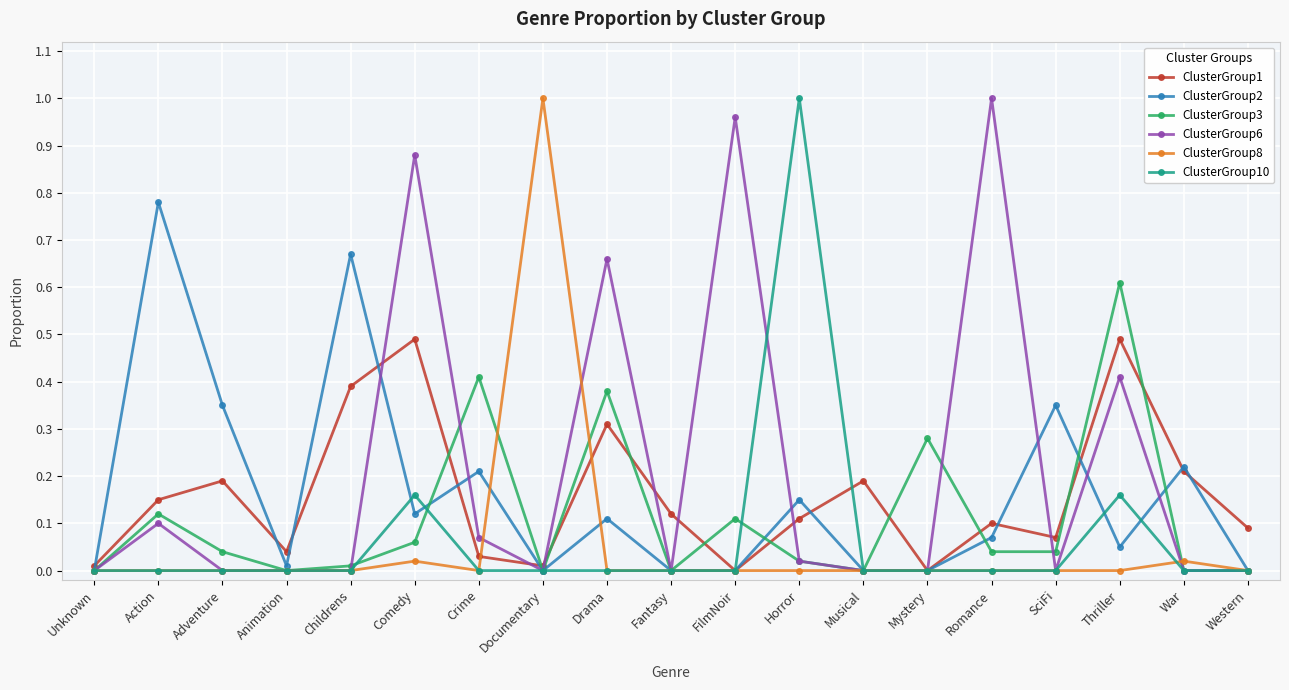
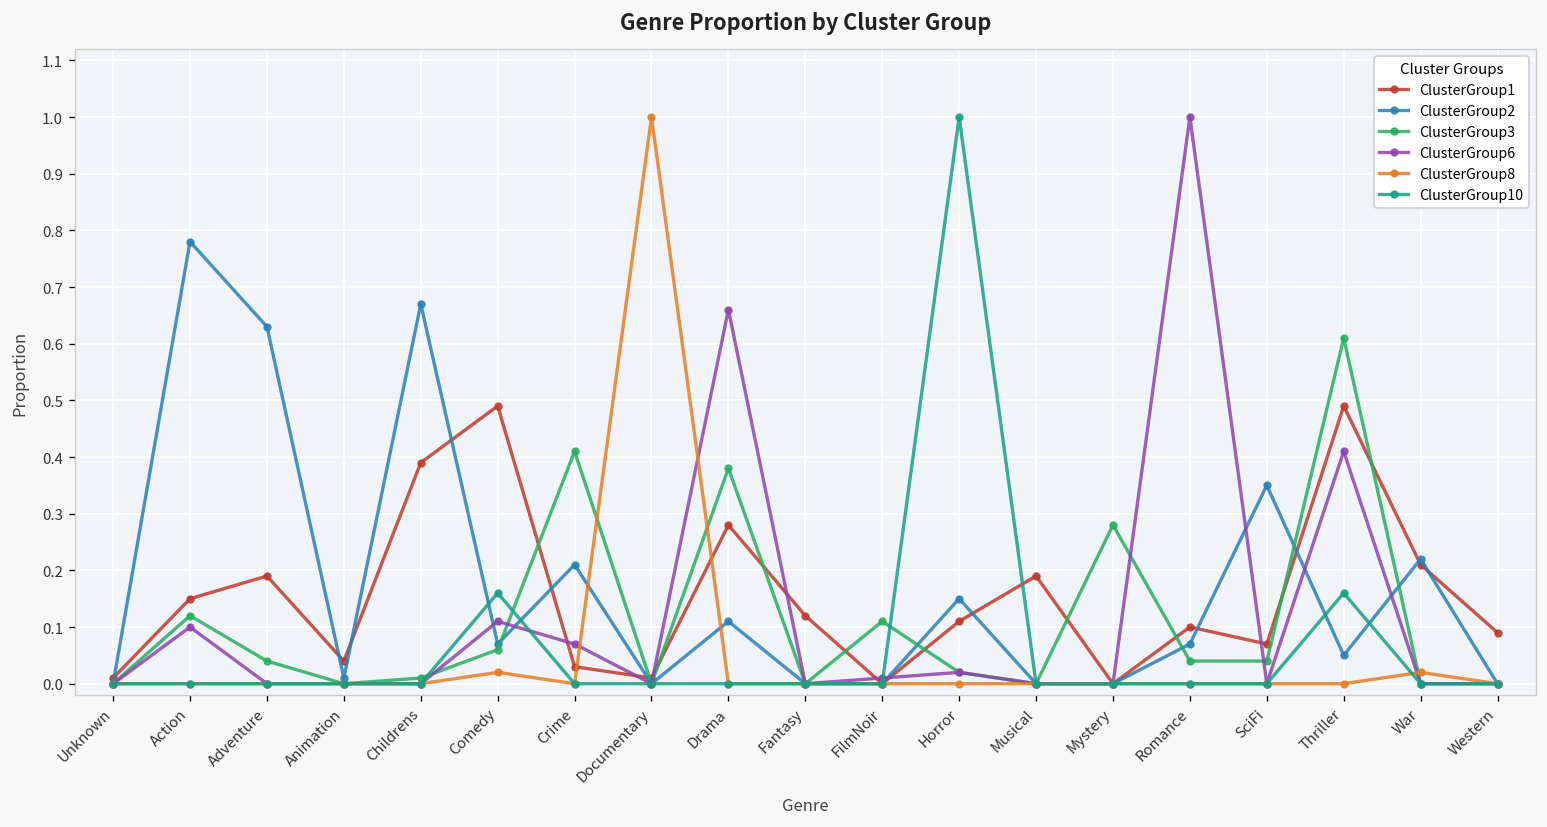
ClusterGroup2, Adventure: 0.35 -> 0.63
ClusterGroup2, Comedy: 0.12 -> 0.07
ClusterGroup6, Comedy: 0.88 -> 0.11
ClusterGroup1, Drama: 0.31 -> 0.28
ClusterGroup6, FilmNoir: 0.96 -> 0.01
